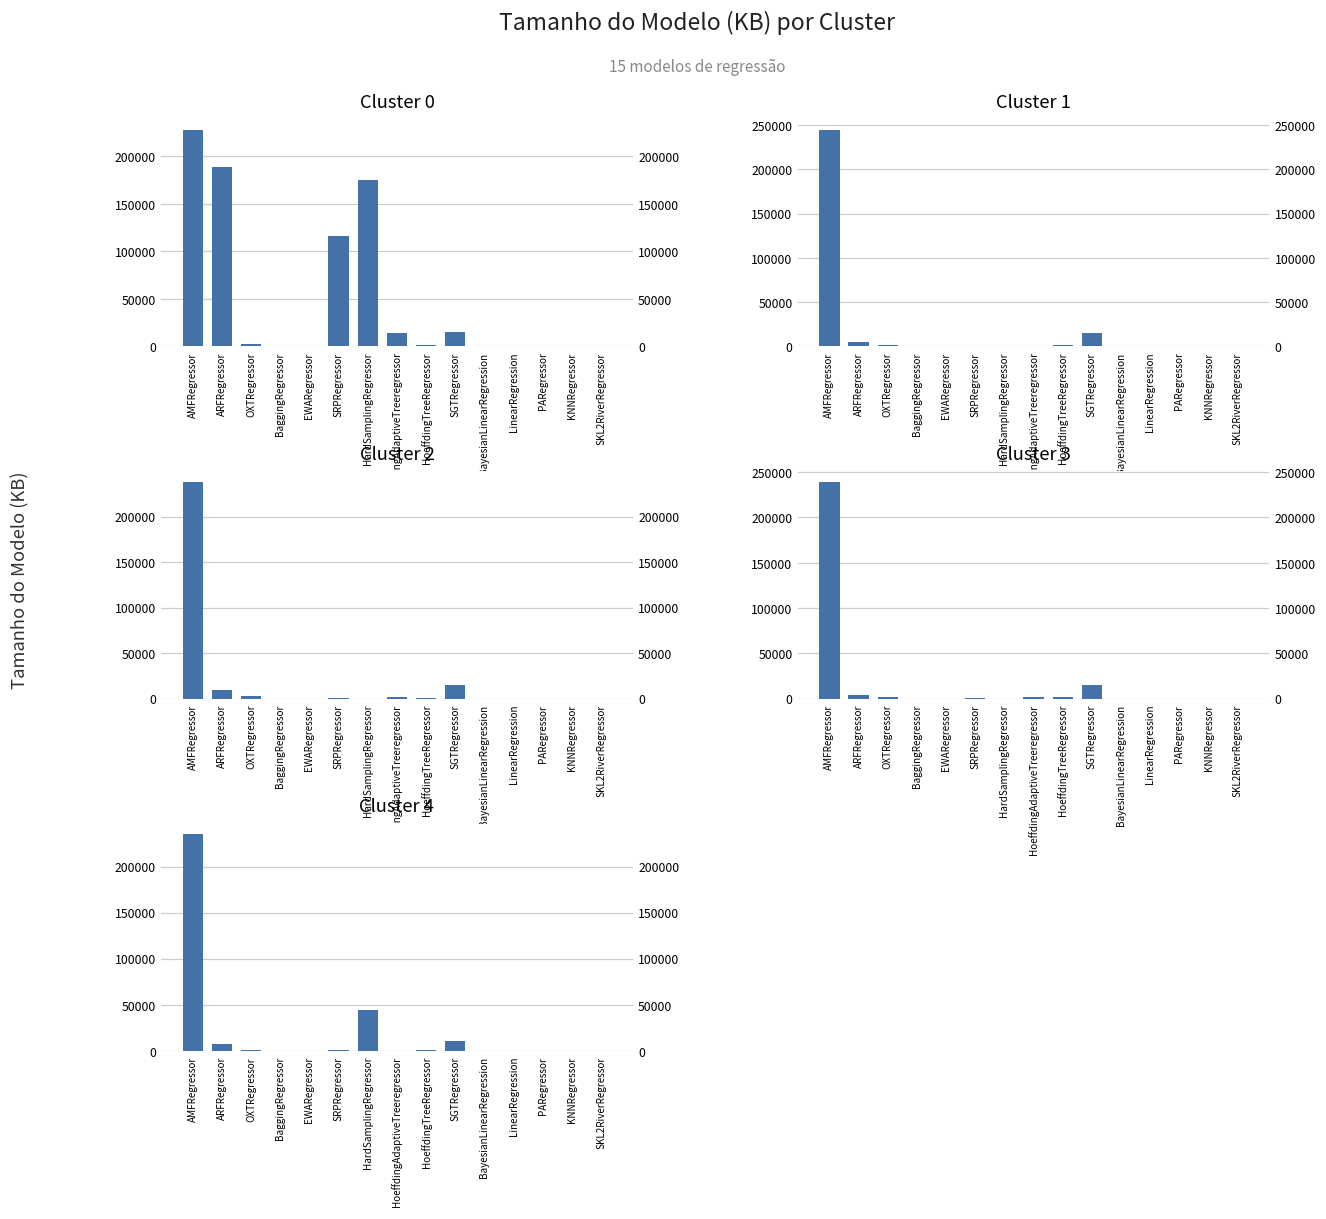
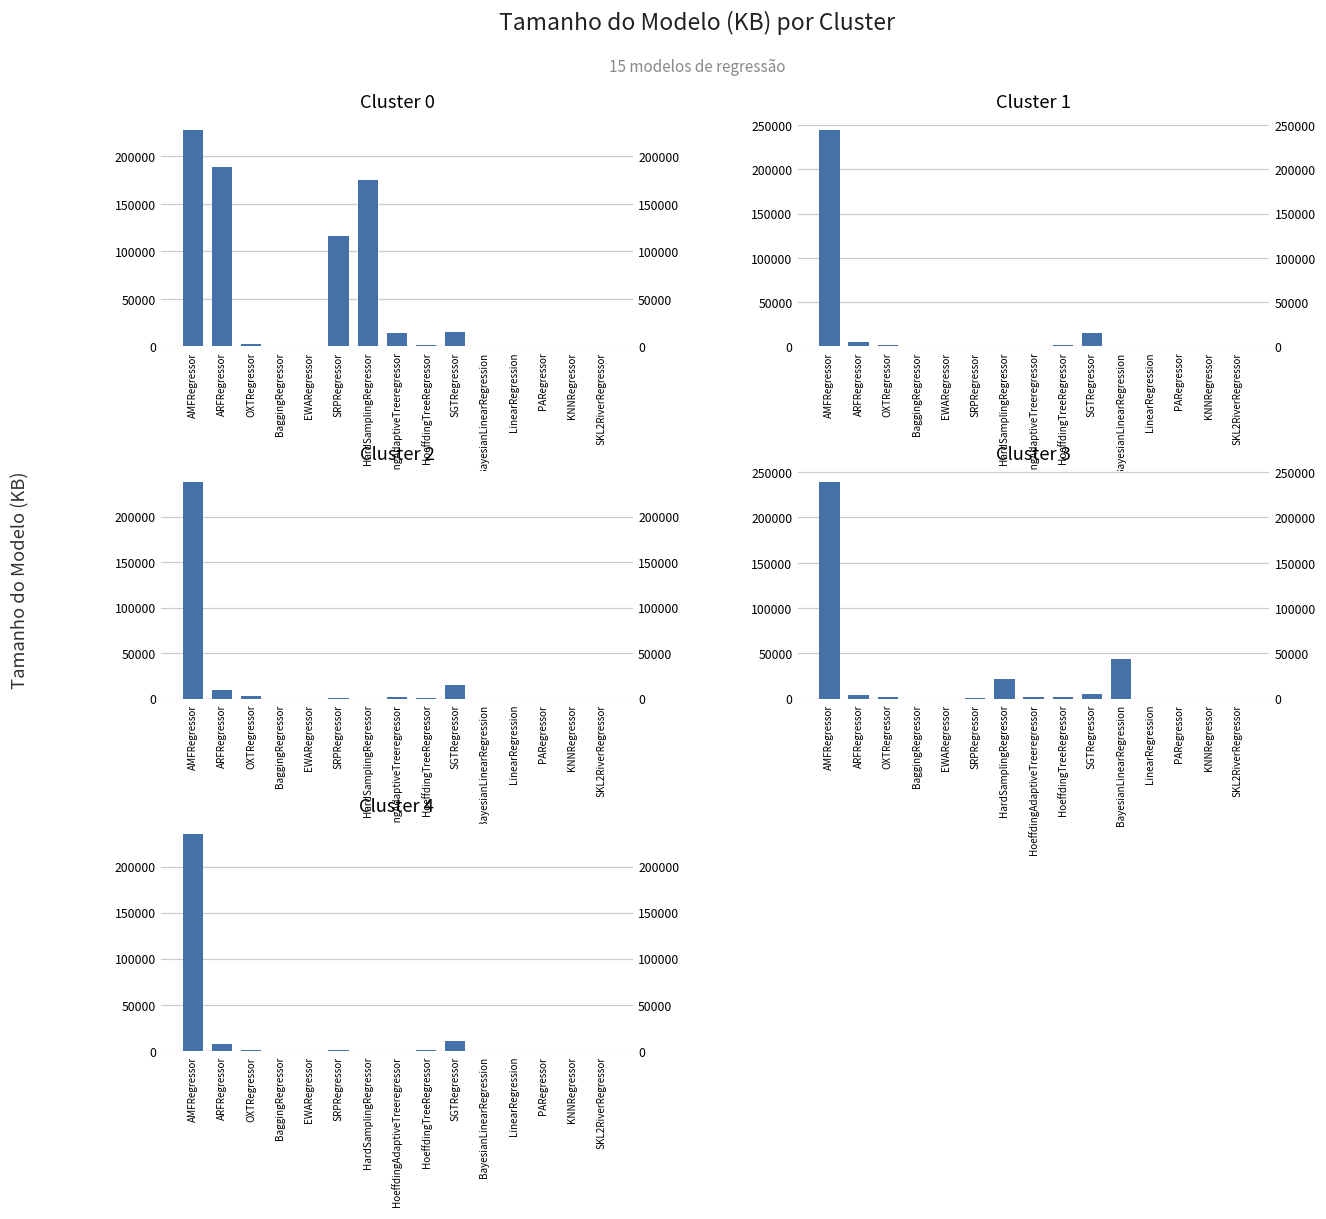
Cluster 3, HardSamplingRegressor: 0 -> 20000
Cluster 3, SGTRegressor: 10000 -> 0
Cluster 3, BayesianLinearRegression: 0 -> 40000
Cluster 4, HardSamplingRegressor: 40000 -> 0
